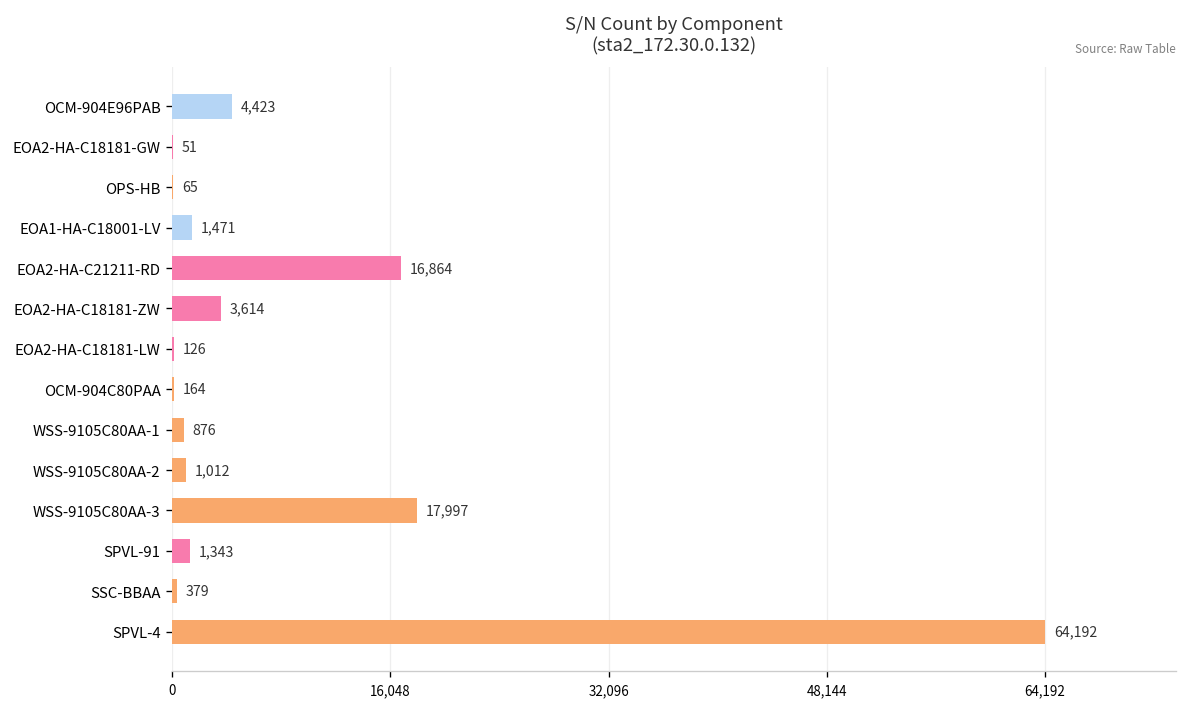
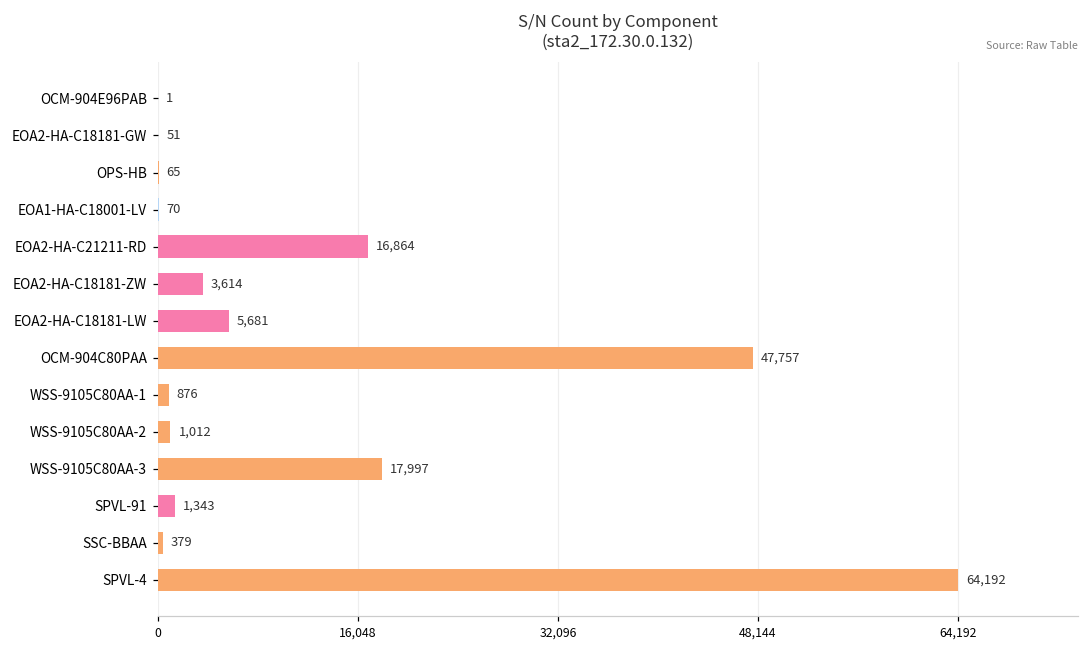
OCM-904E96PAB: 4,423 -> 1
EOA1-HA-C18001-LV: 1,471 -> 70
EOA2-HA-C18181-LW: 126 -> 5,681
OCM-904C80PAA: 164 -> 47,757
